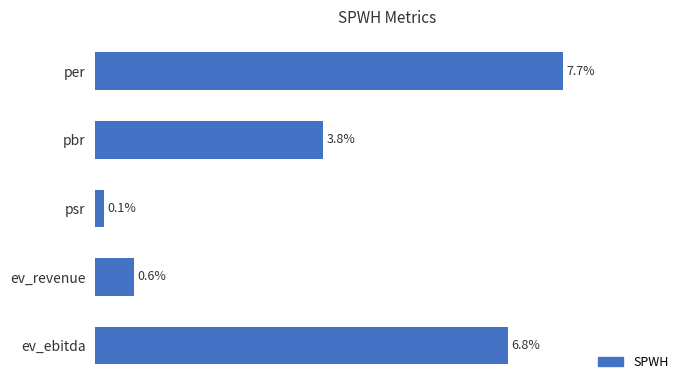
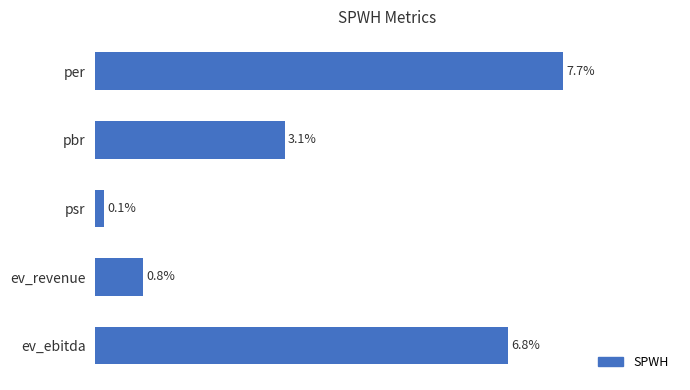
pbr: 3.8% -> 3.1%
ev_revenue: 0.6% -> 0.8%
